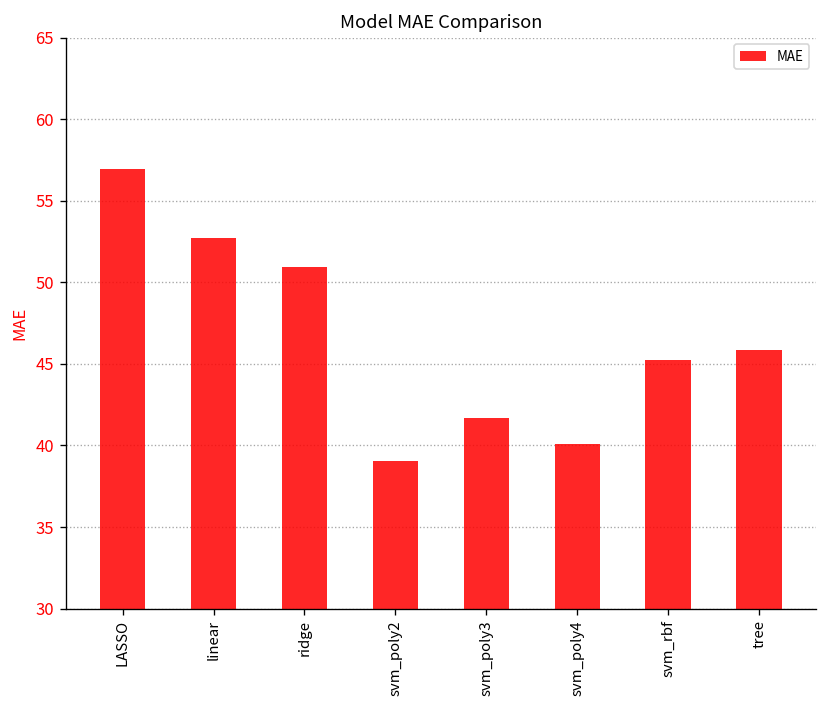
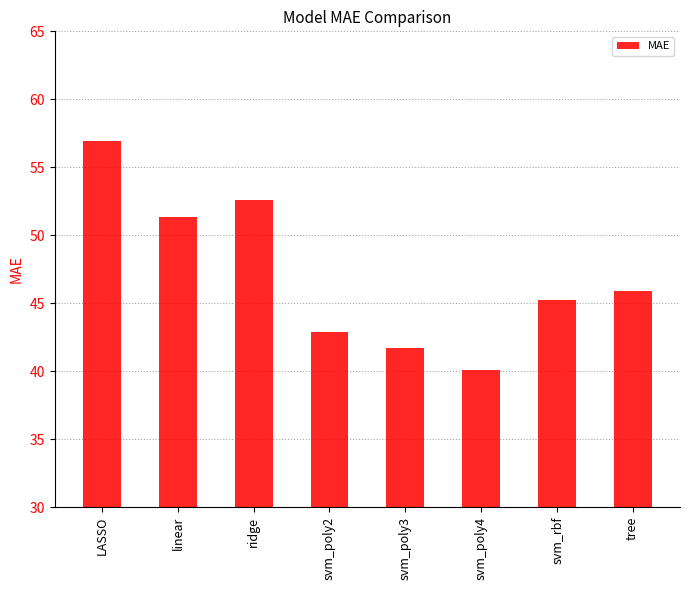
linear: 52.7 -> 51.4
ridge: 50.9 -> 52.6
svm_poly2: 39.1 -> 42.9
